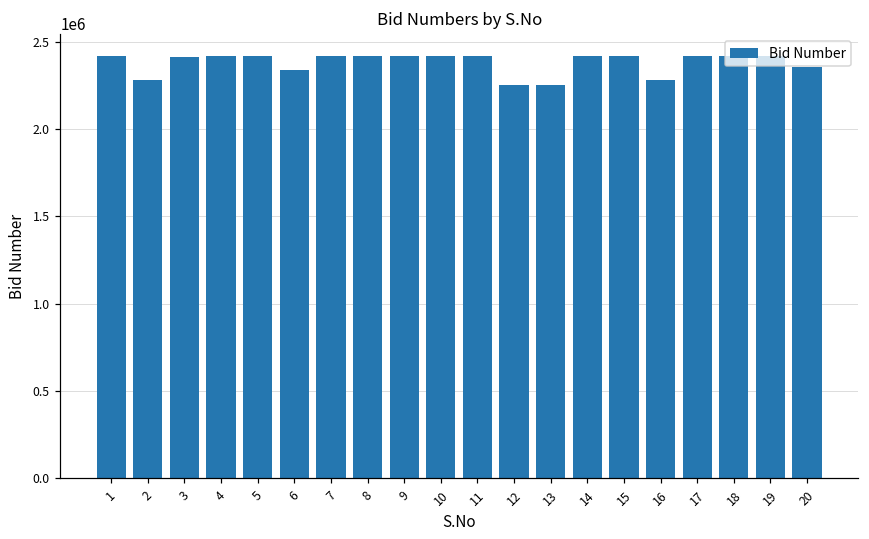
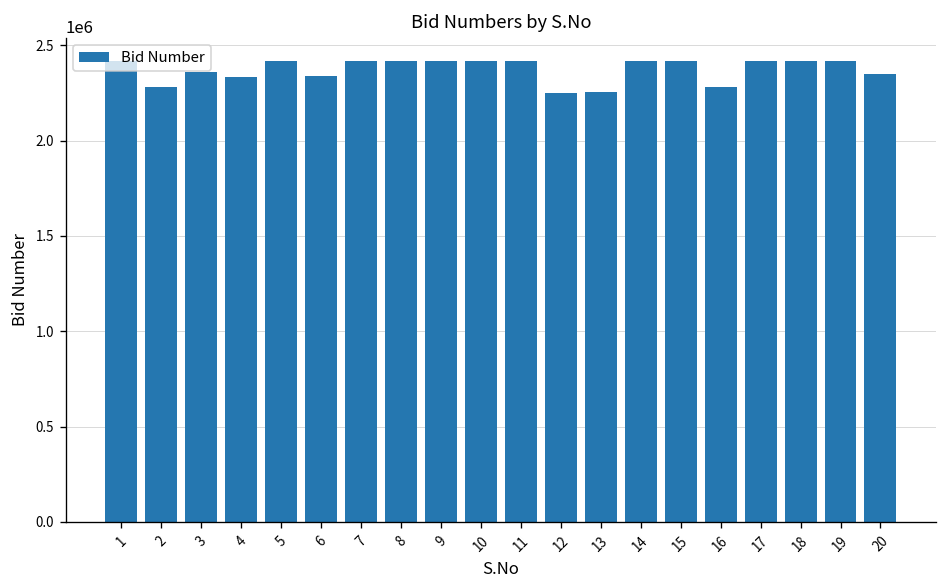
3: 2410000 -> 2360000
4: 2410000 -> 2340000
